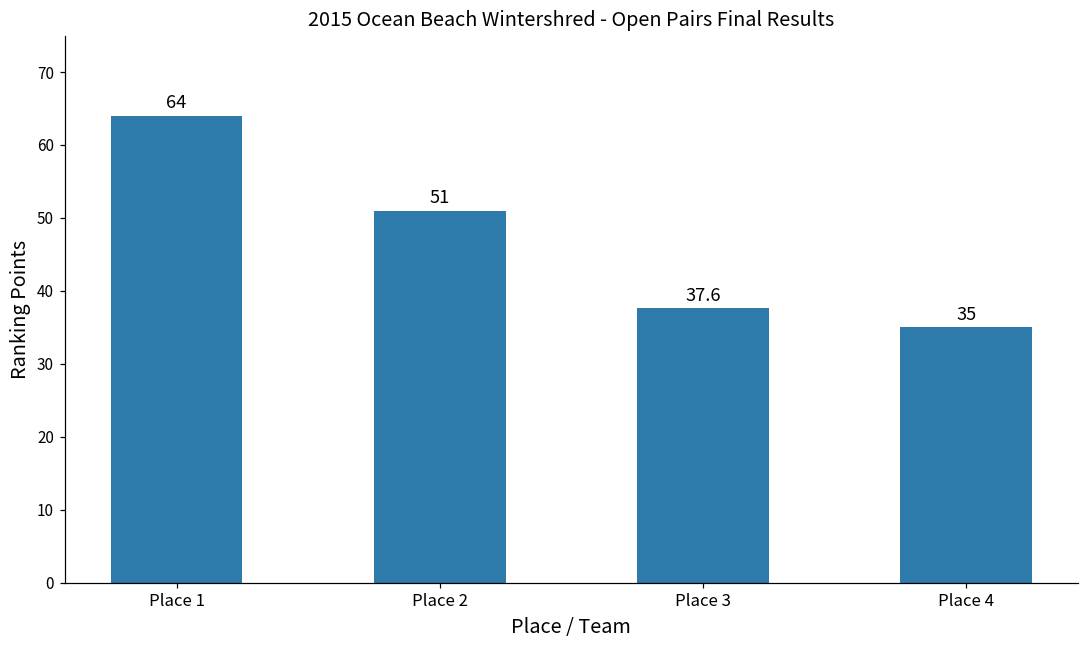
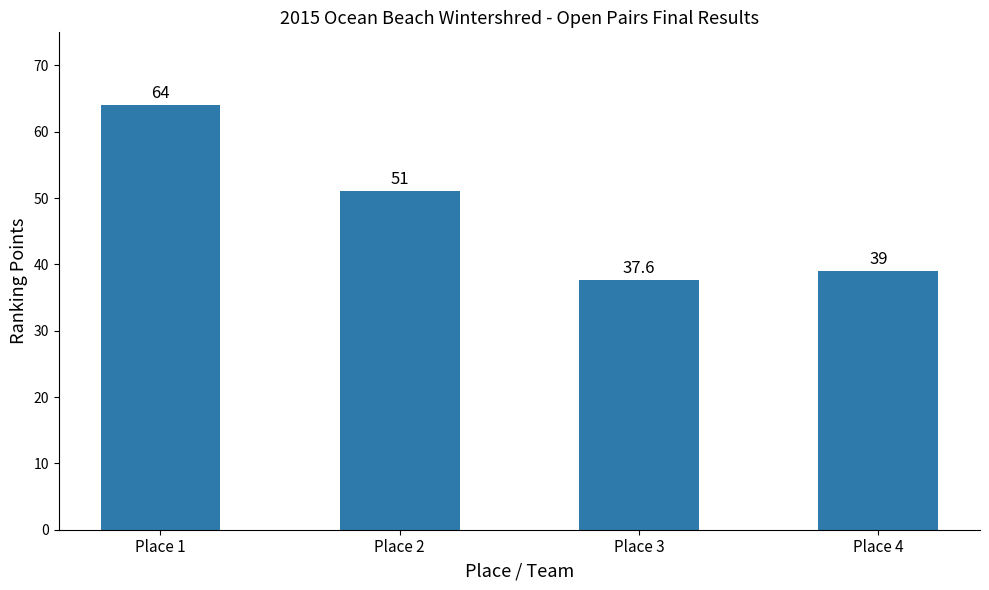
Place 4: 35 -> 39
